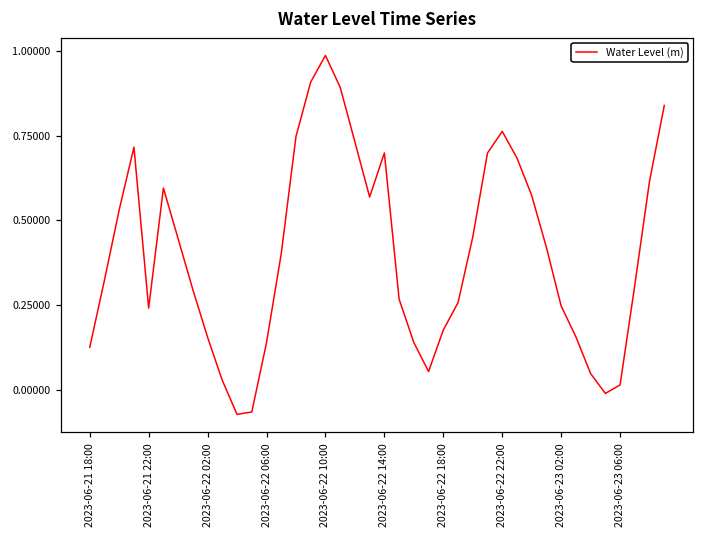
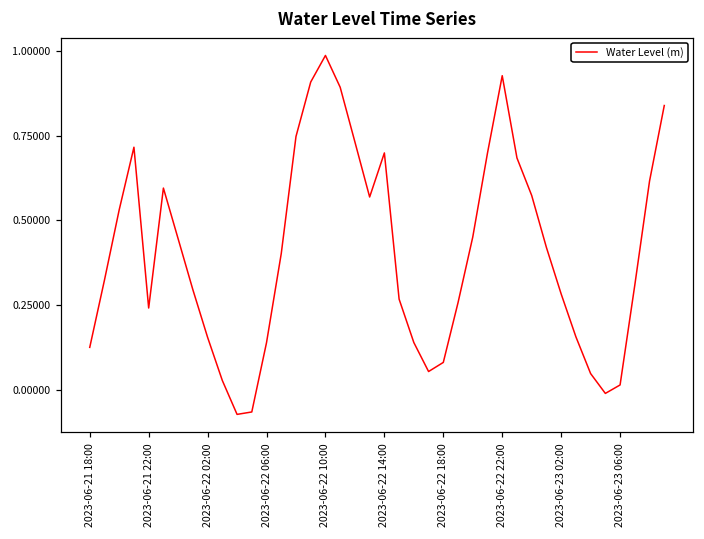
2023-06-22 18:00: 0.18 -> 0.08
2023-06-22 22:00: 0.76 -> 0.93
2023-06-23 02:00: 0.25 -> 0.28
